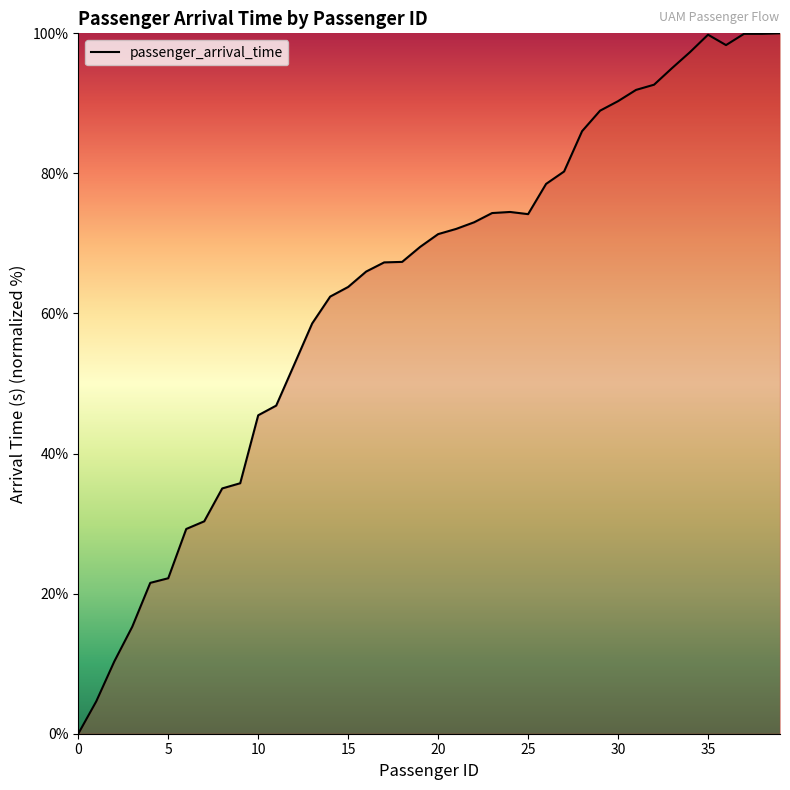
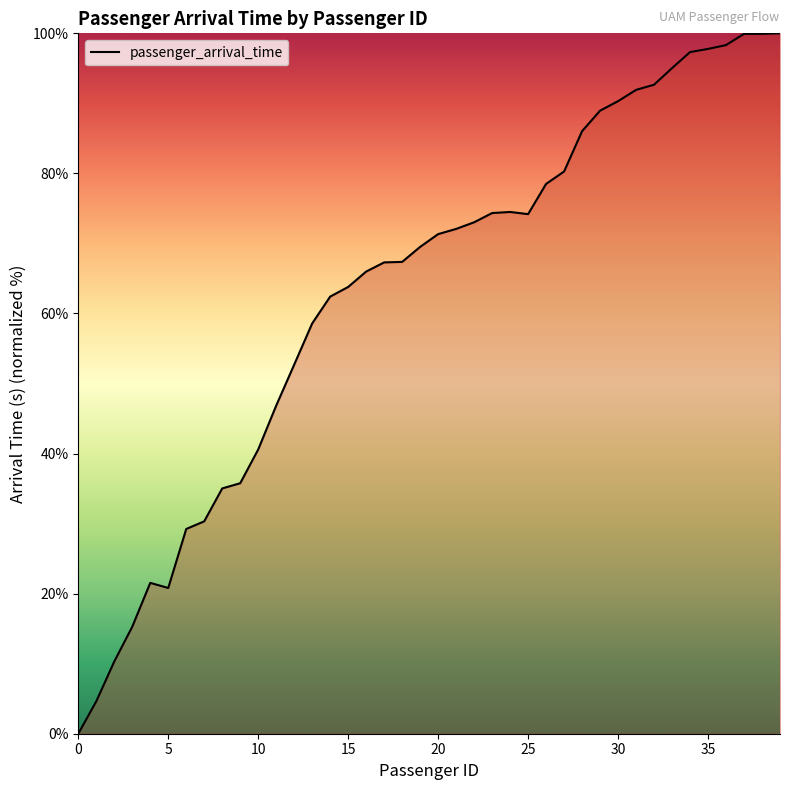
5: 22% -> 21%
10: 45% -> 41%
35: 100% -> 98%
